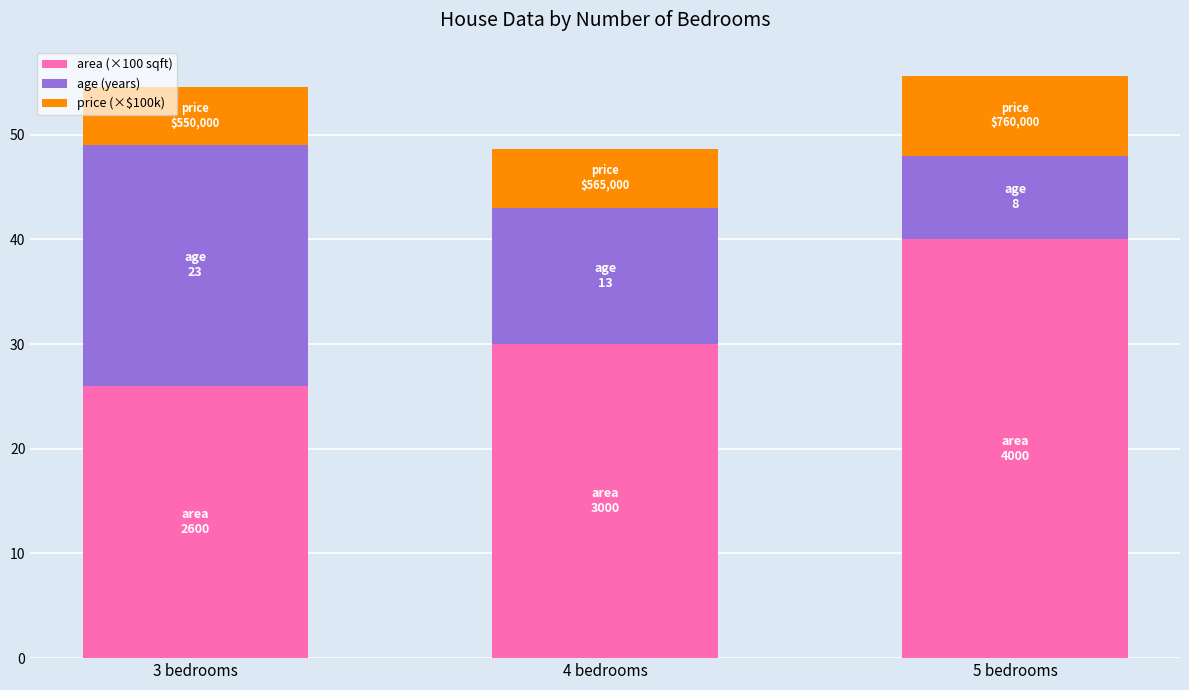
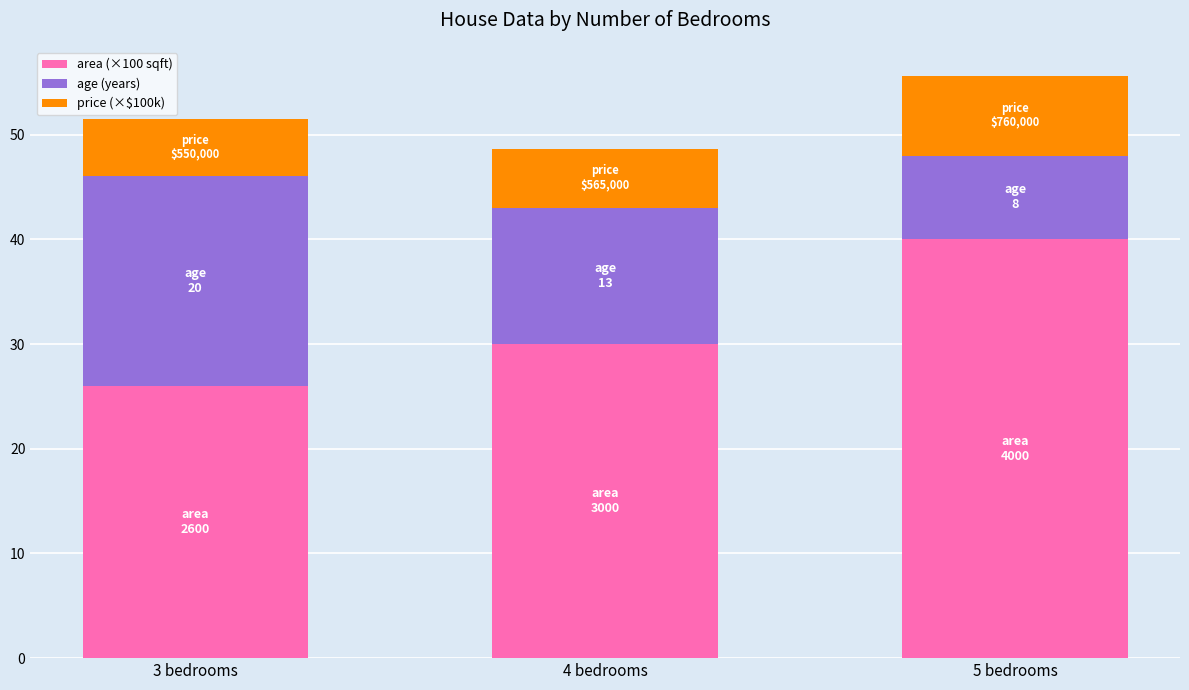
age (years), 3 bedrooms: 23 -> 20
